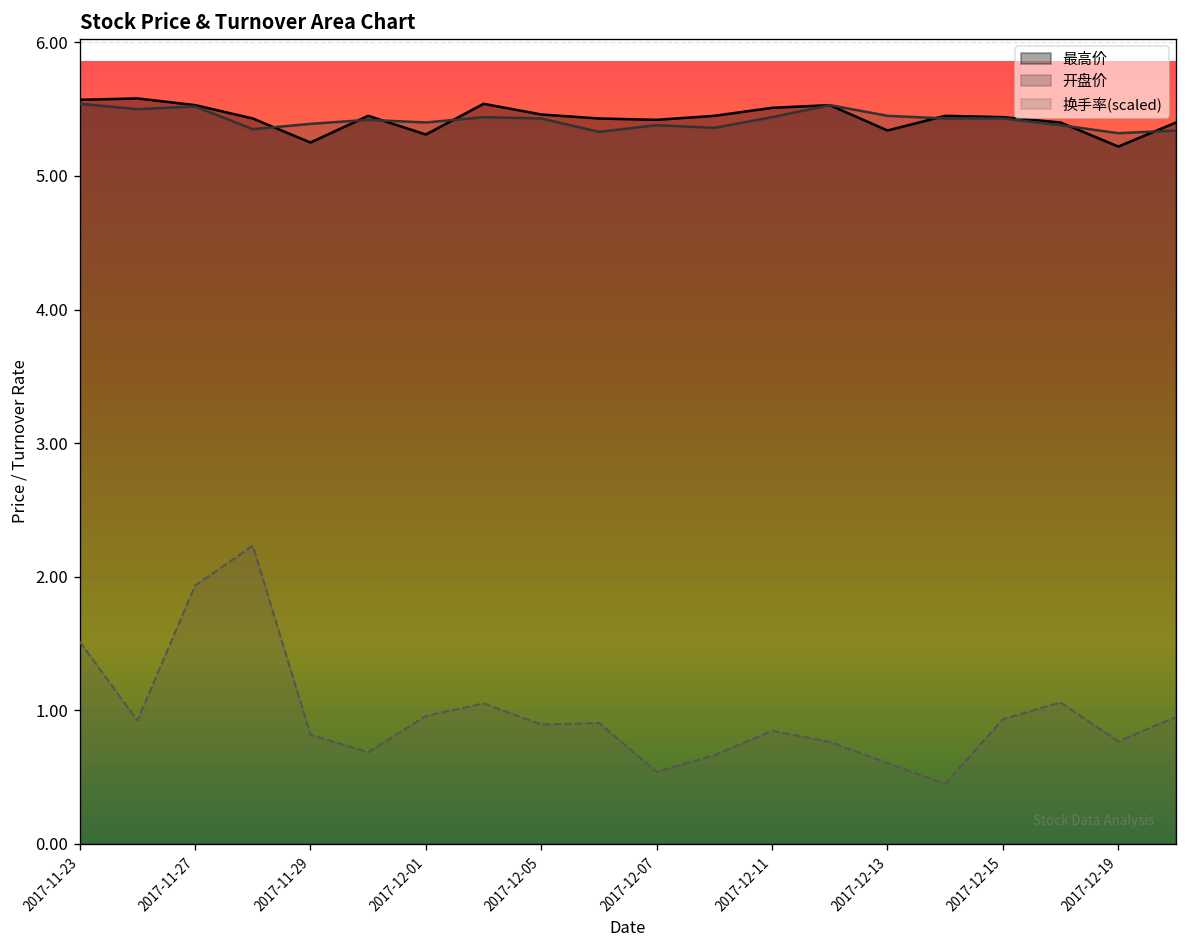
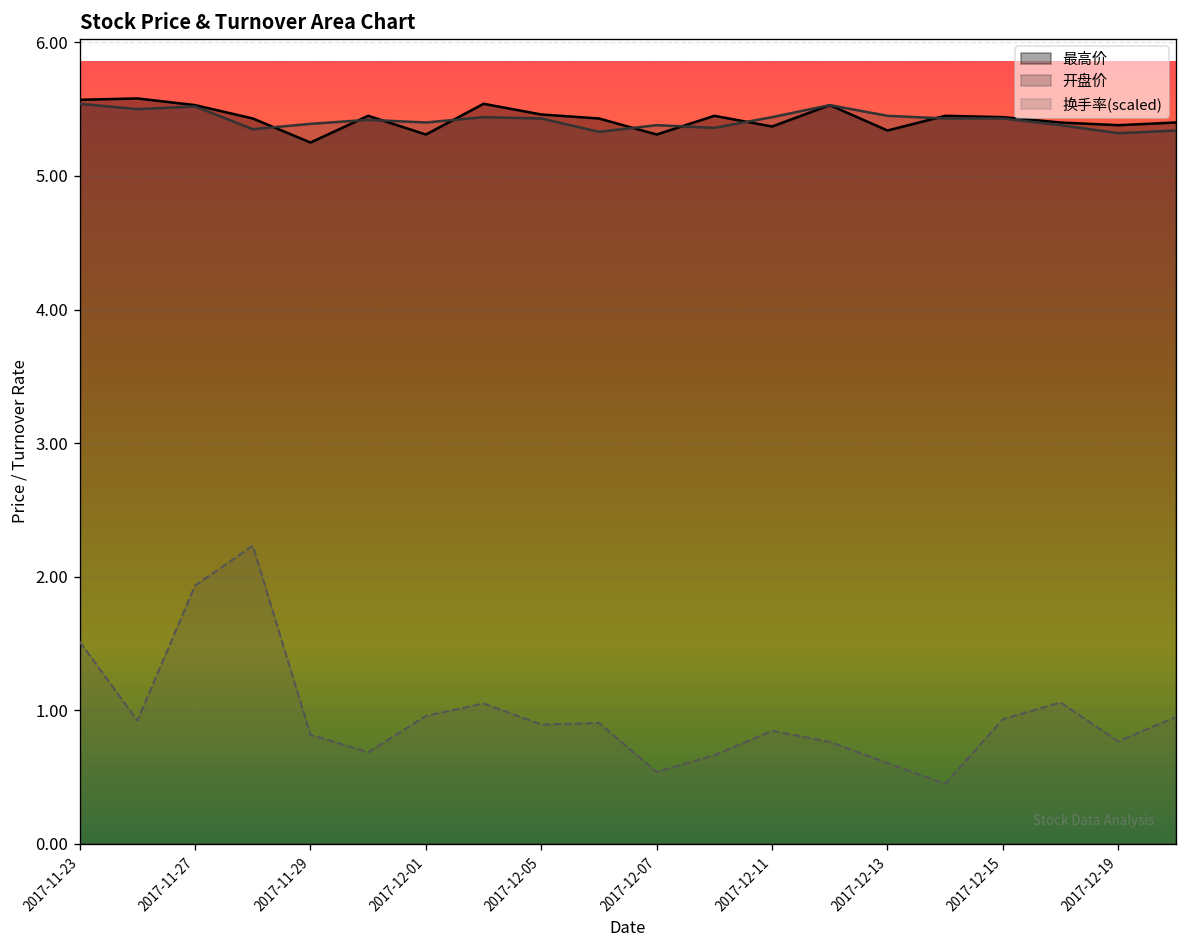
最高价, 2017-12-07: 5.42 -> 5.31
最高价, 2017-12-11: 5.51 -> 5.37
最高价, 2017-12-19: 5.22 -> 5.38
